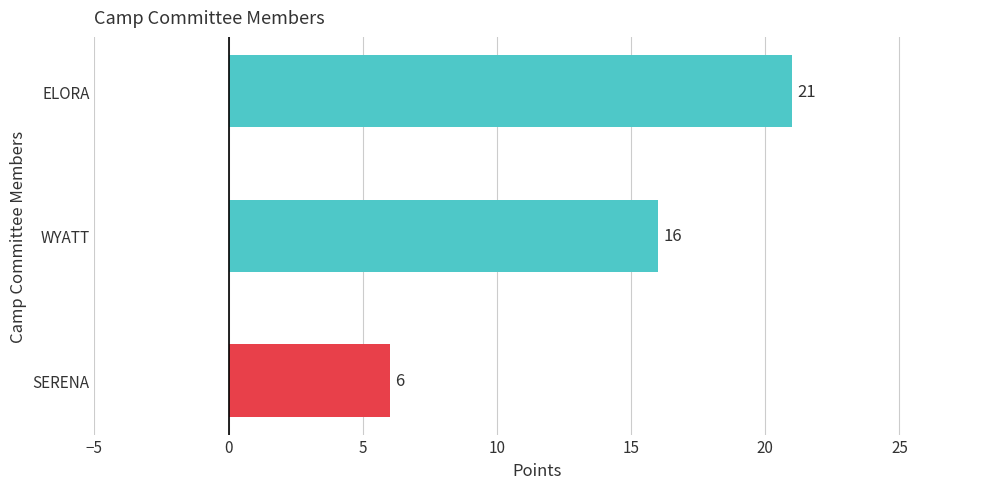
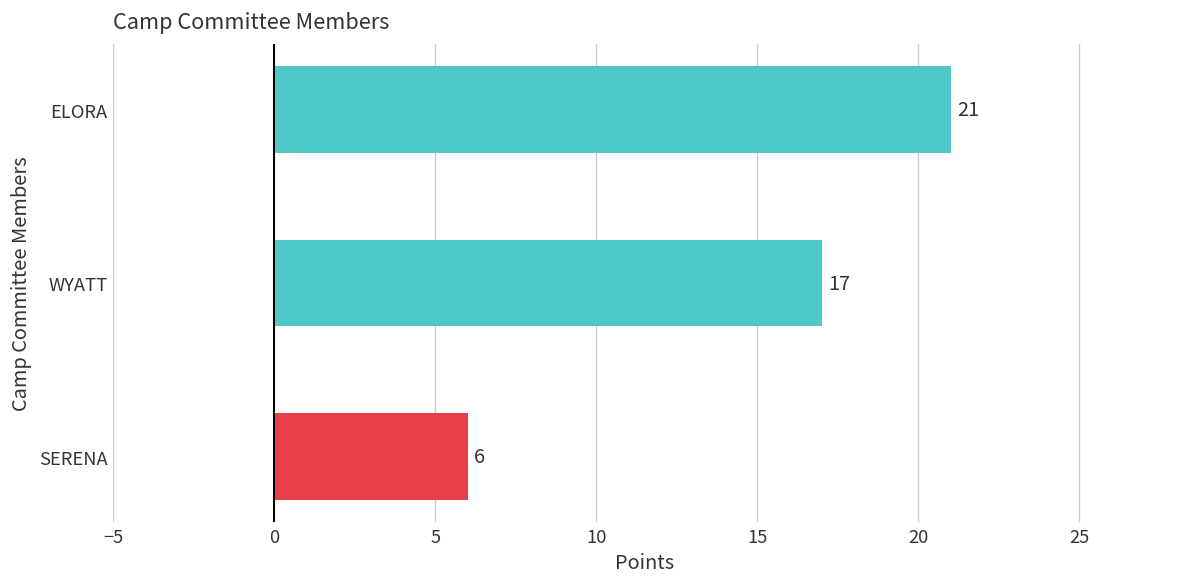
WYATT: 16 -> 17
